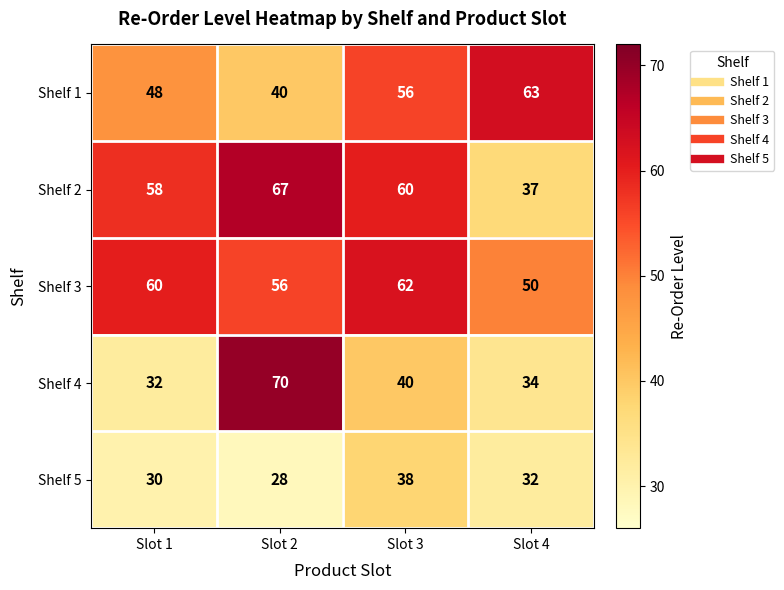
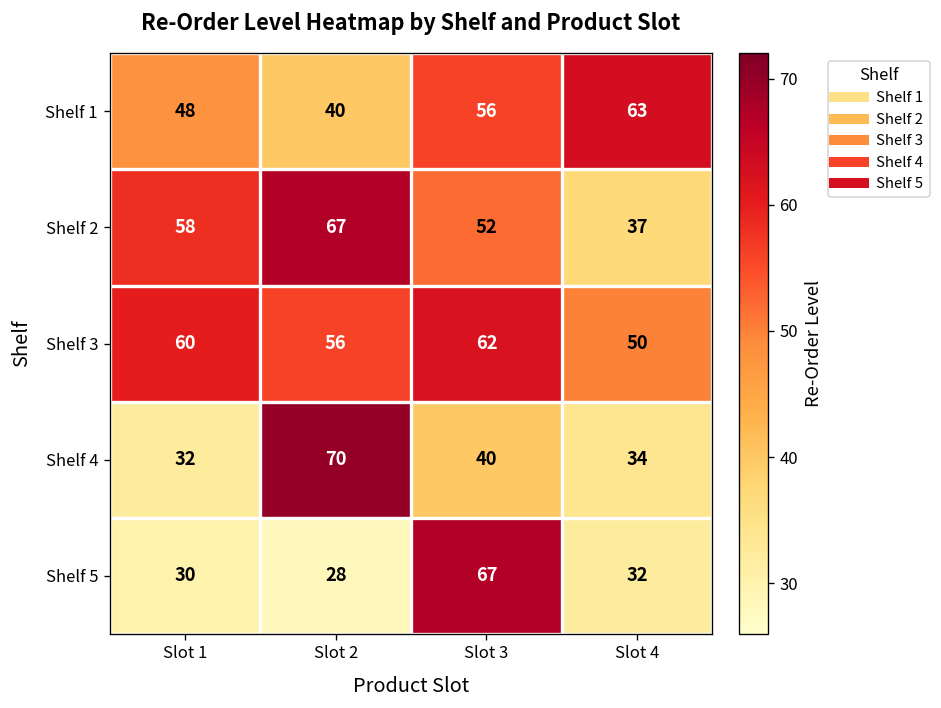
Shelf 2, Slot 3: 60 -> 52
Shelf 5, Slot 3: 38 -> 67
